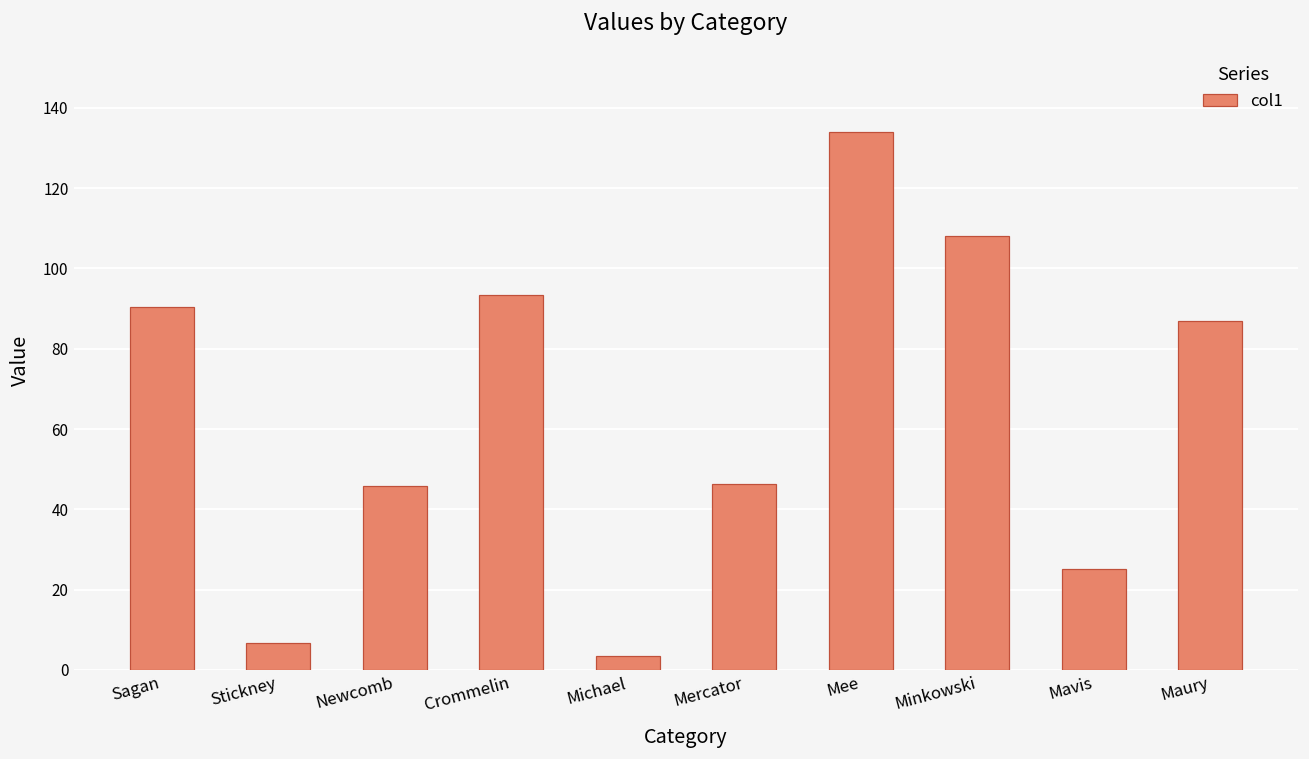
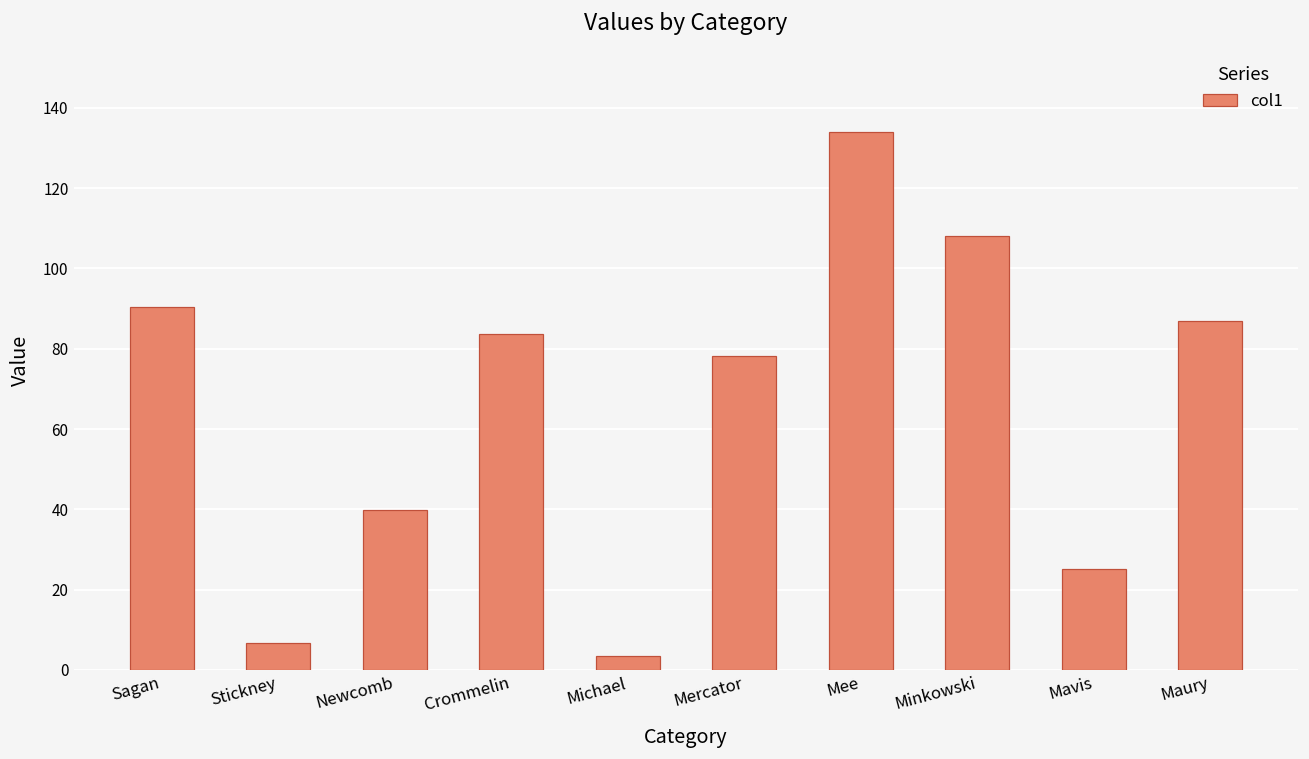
Newcomb: 46 -> 40
Crommelin: 93 -> 84
Mercator: 46 -> 78
